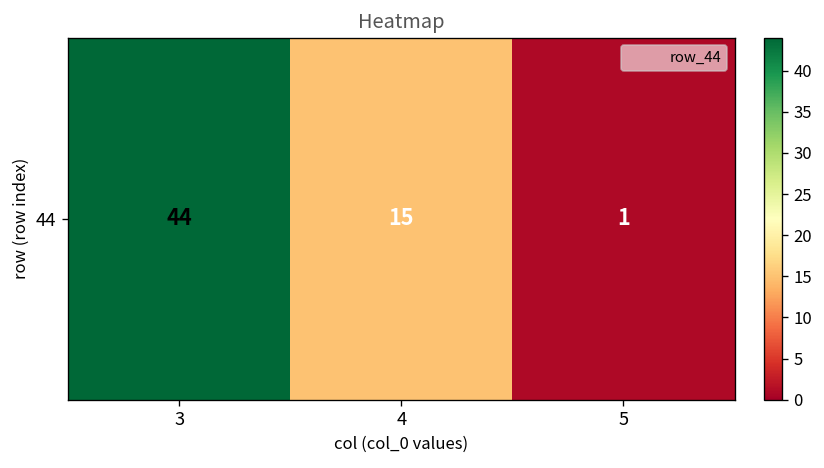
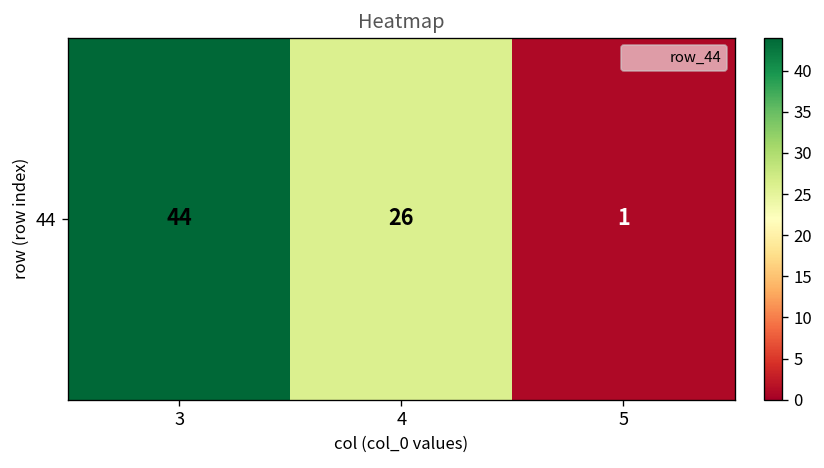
44, 4: 15 -> 26
